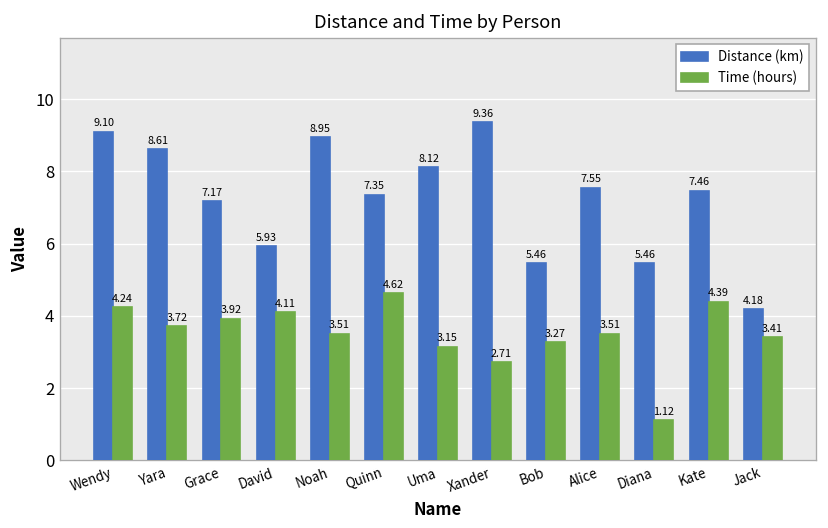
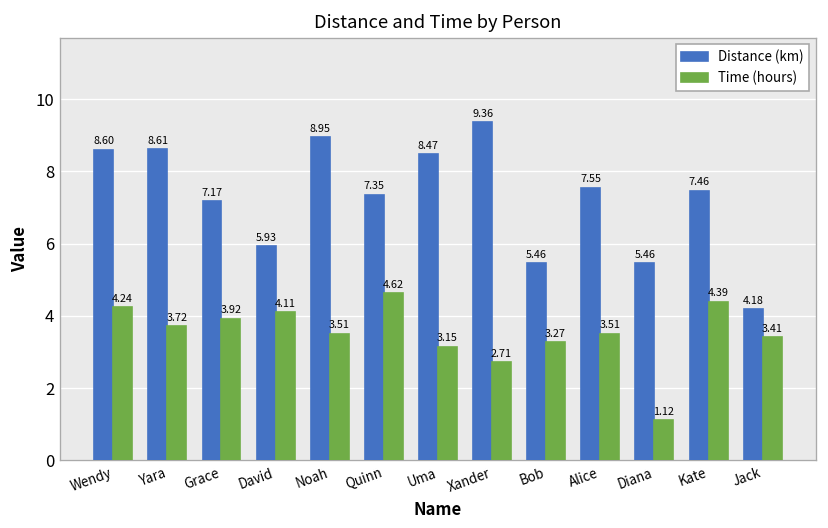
Distance (km), Wendy: 9.10 -> 8.60
Distance (km), Uma: 8.12 -> 8.47
